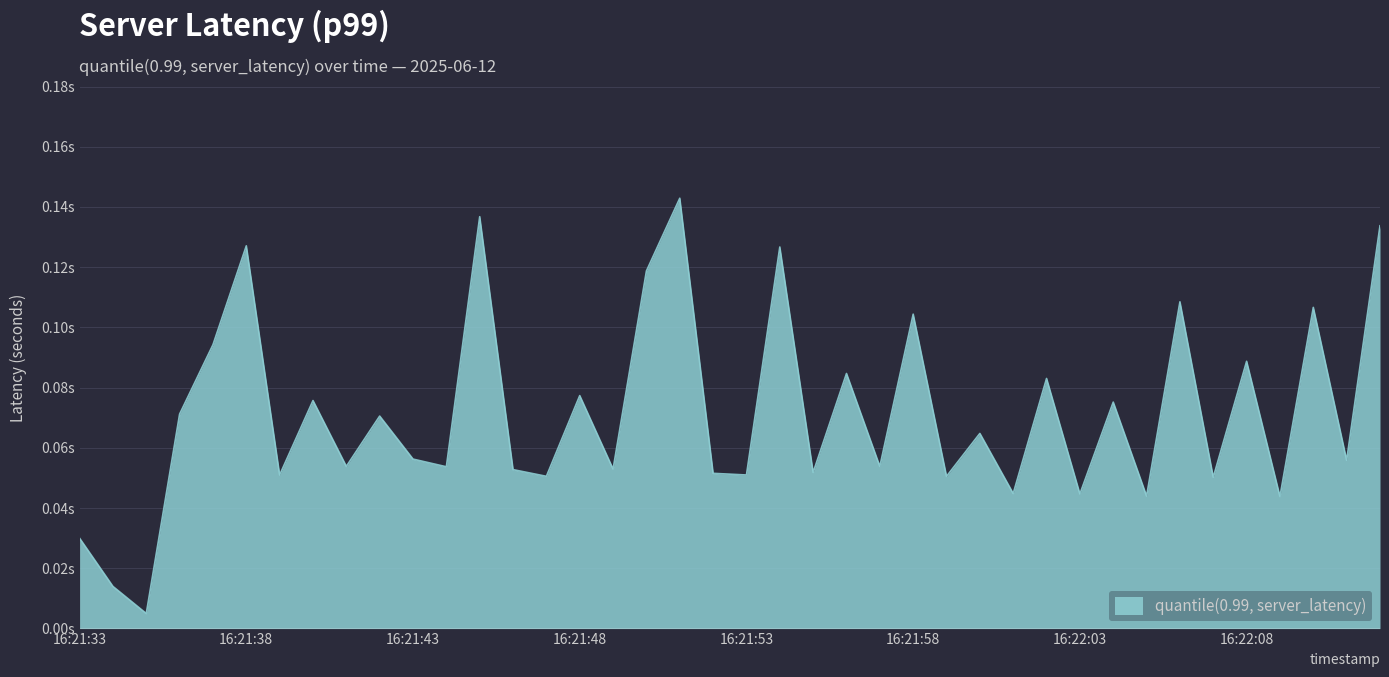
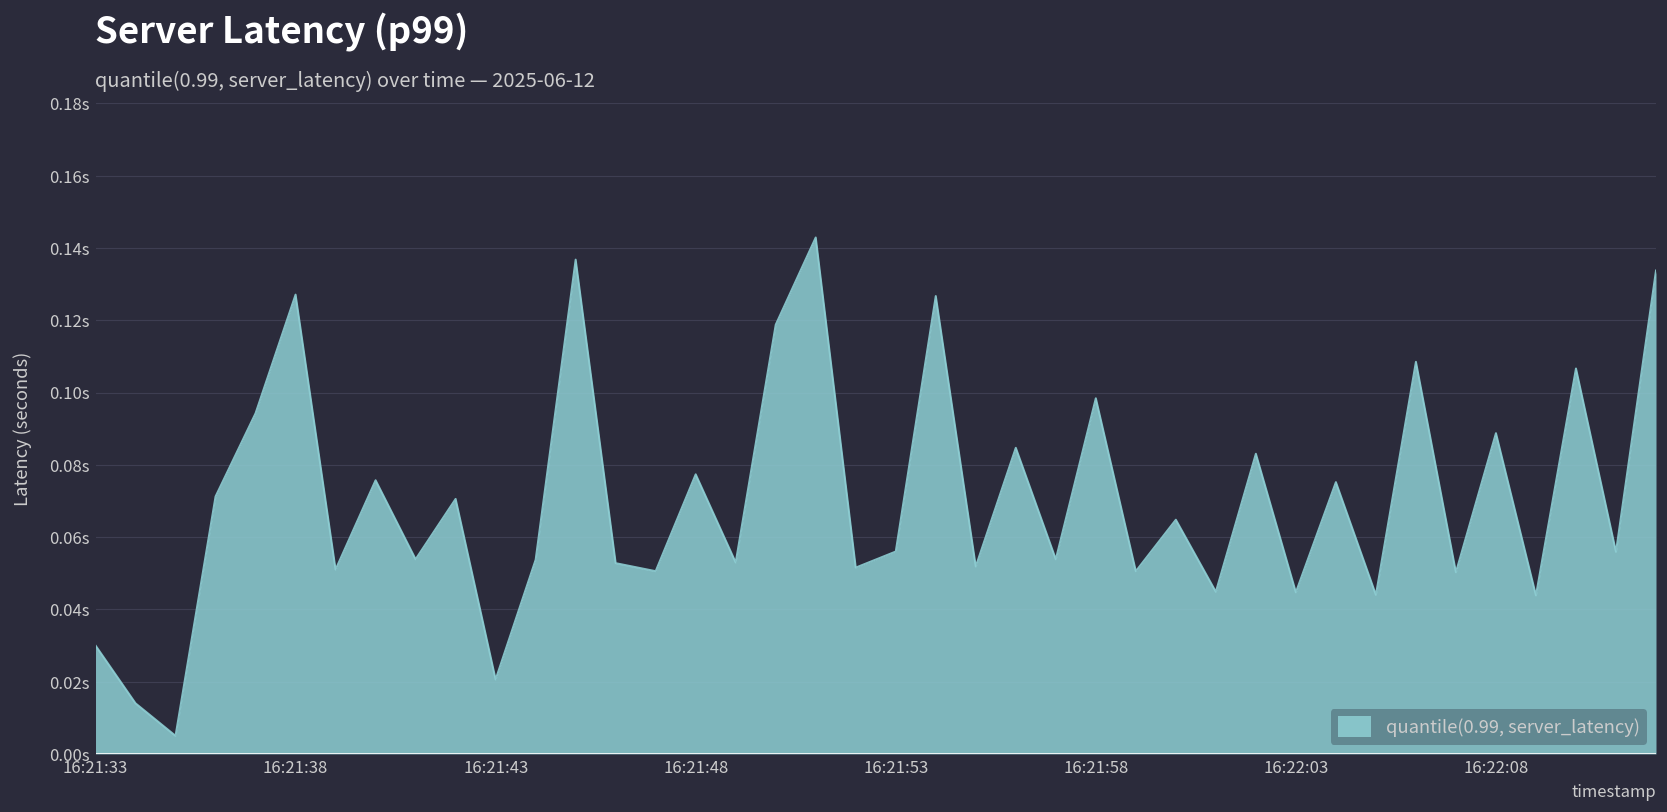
16:21:43: 0.056s -> 0.021s
16:21:53: 0.051s -> 0.056s
16:21:58: 0.104s -> 0.098s
